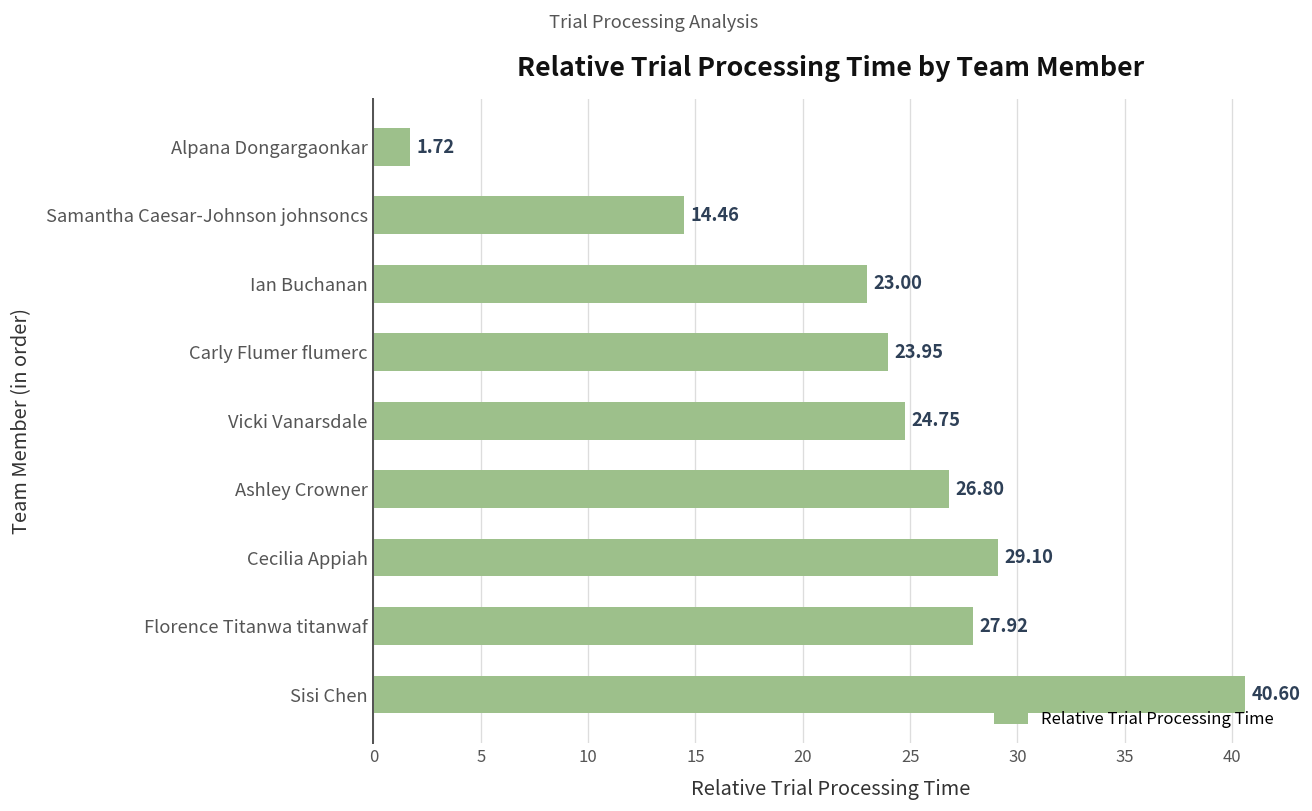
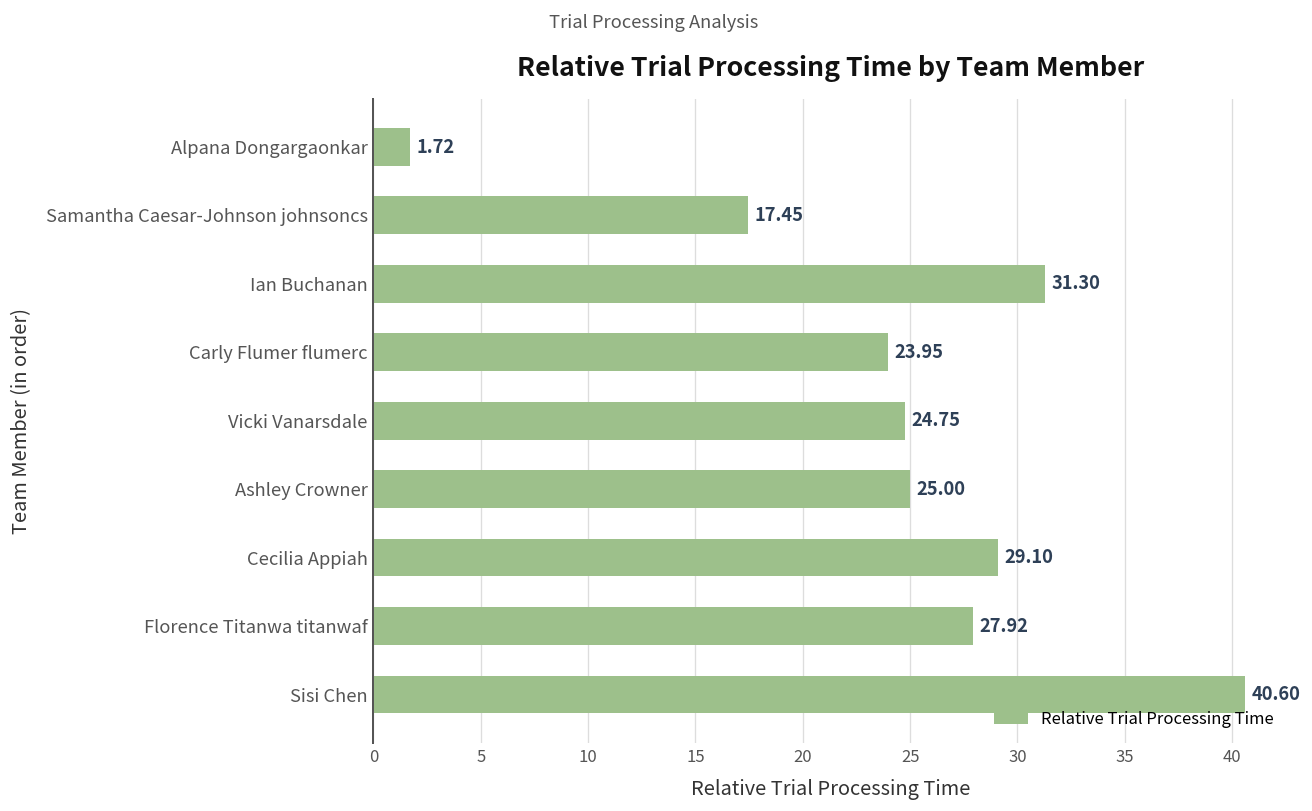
Samantha Caesar-Johnson johnsoncs: 14.46 -> 17.45
Ian Buchanan: 23.00 -> 31.30
Ashley Crowner: 26.80 -> 25.00
